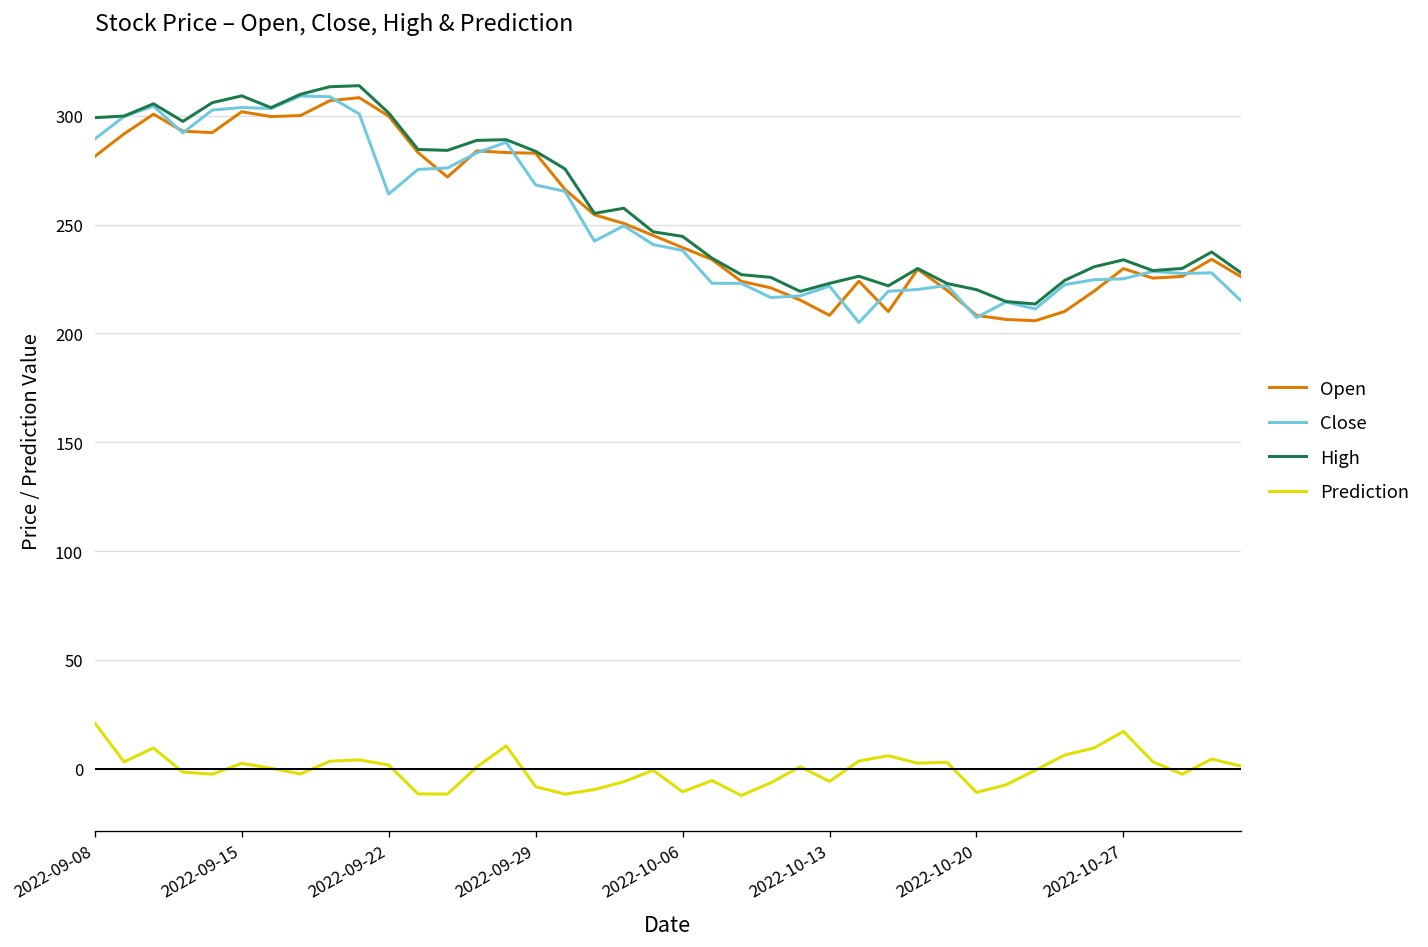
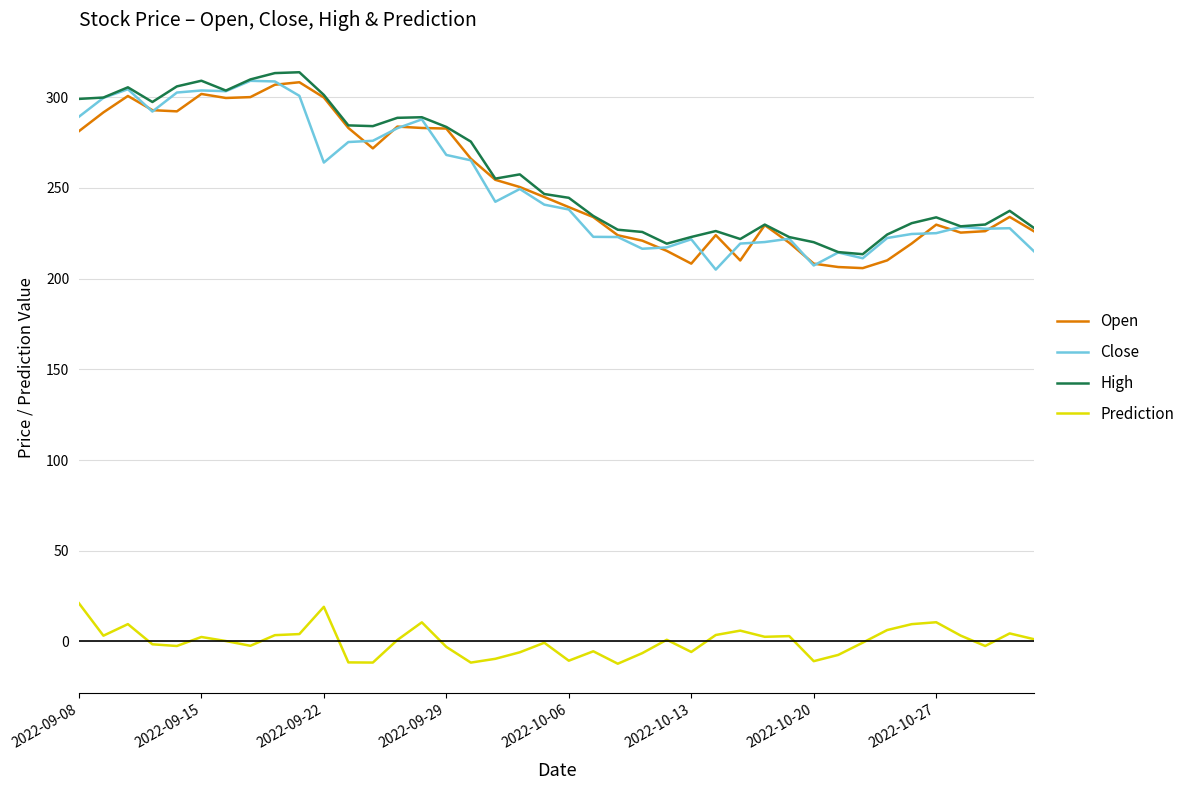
Prediction, 2022-09-22: 2 -> 19
Prediction, 2022-09-29: -8 -> -3
Prediction, 2022-10-27: 17 -> 11
